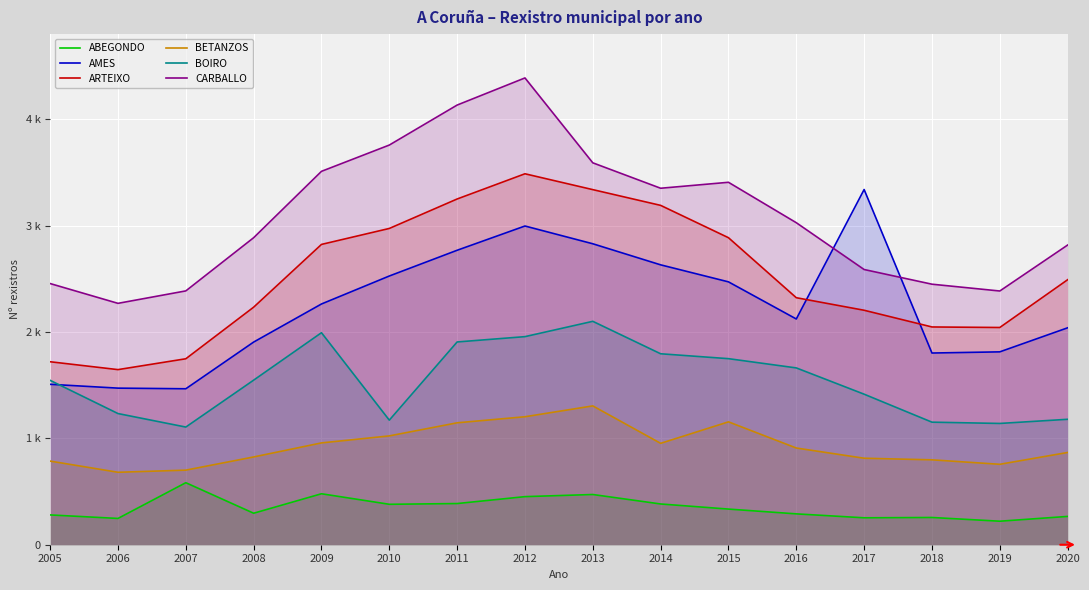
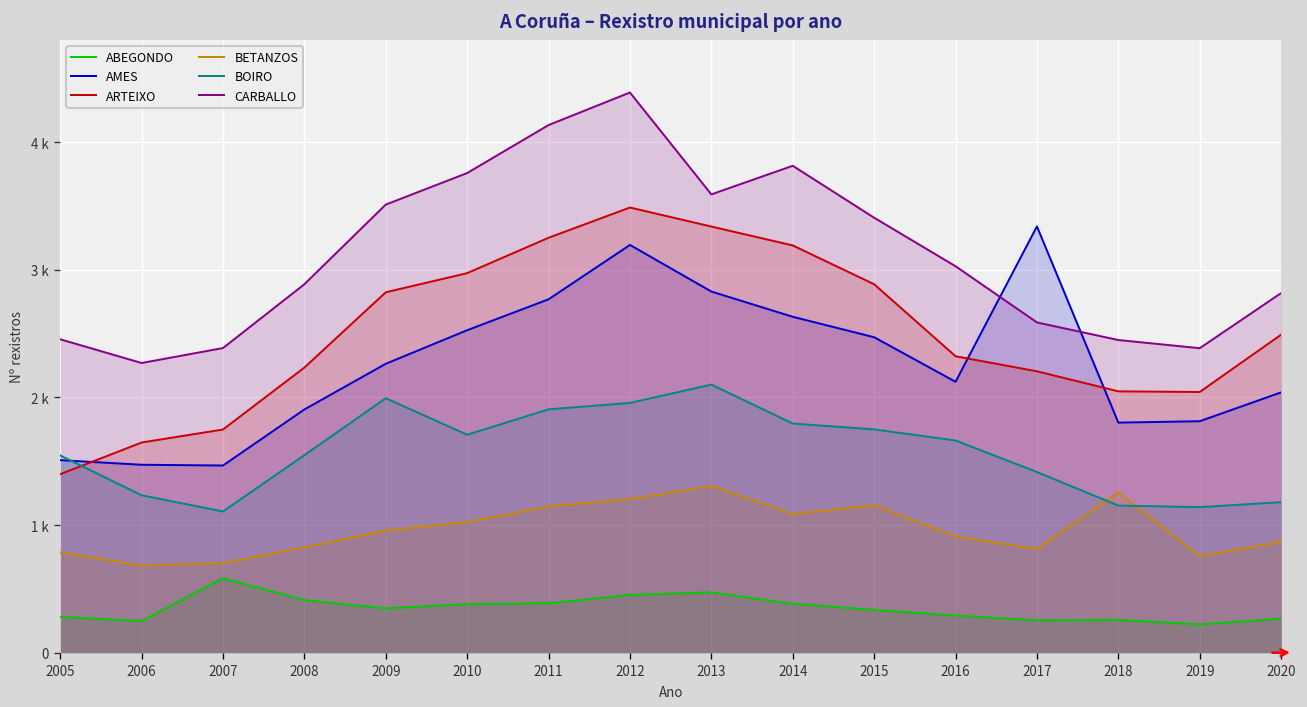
ARTEIXO, 2005: 1720 -> 1400
ABEGONDO, 2008: 300 -> 410
ABEGONDO, 2009: 480 -> 350
BOIRO, 2010: 1170 -> 1710
AMES, 2012: 3000 -> 3190
BETANZOS, 2014: 950 -> 1090
CARBALLO, 2014: 3350 -> 3810
BETANZOS, 2018: 800 -> 1260
